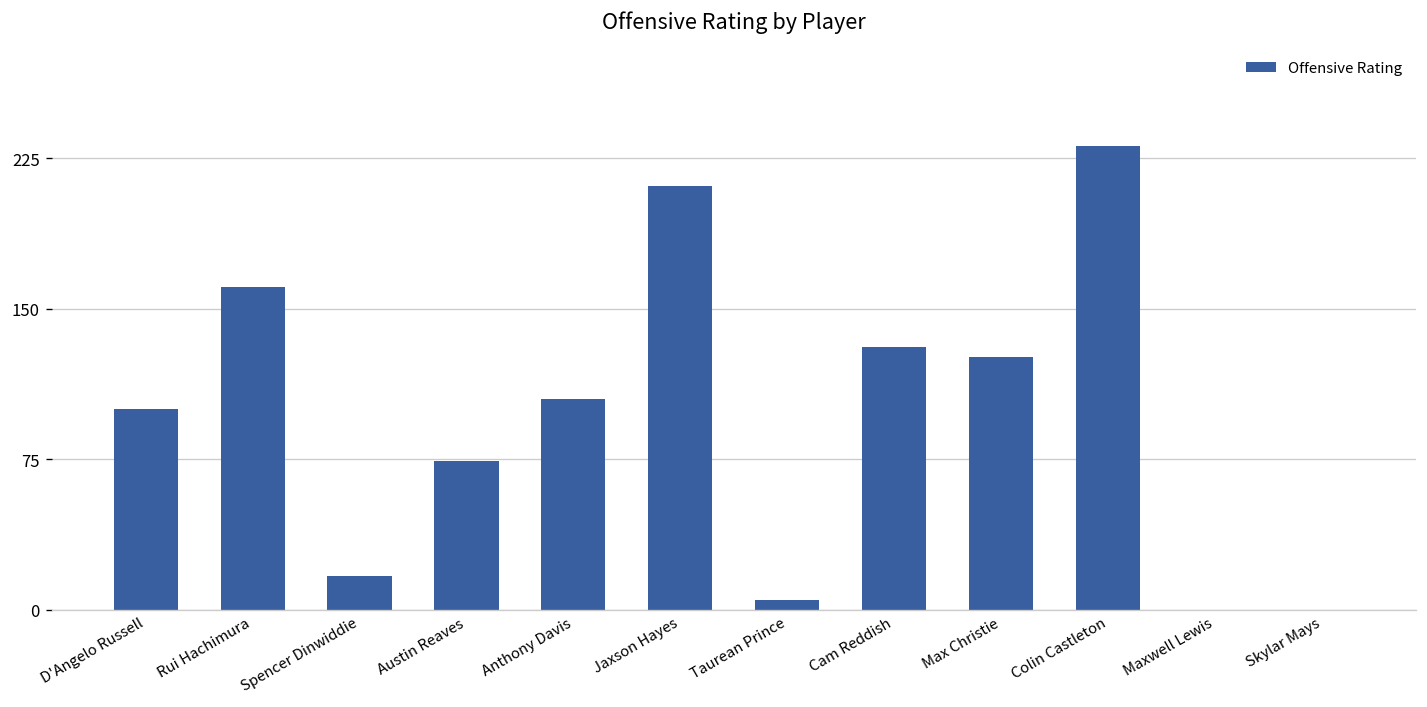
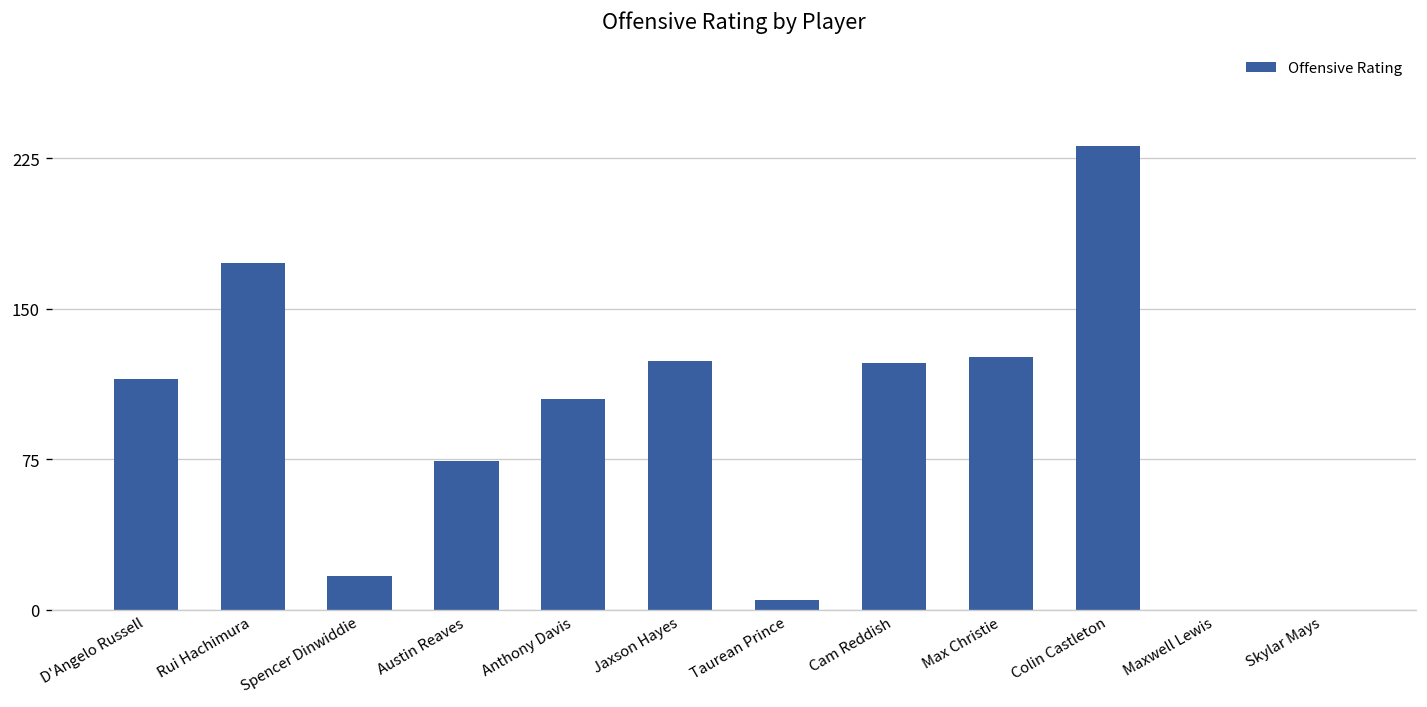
D'Angelo Russell: 100 -> 115
Rui Hachimura: 161 -> 173
Jaxson Hayes: 211 -> 124
Cam Reddish: 131 -> 123
